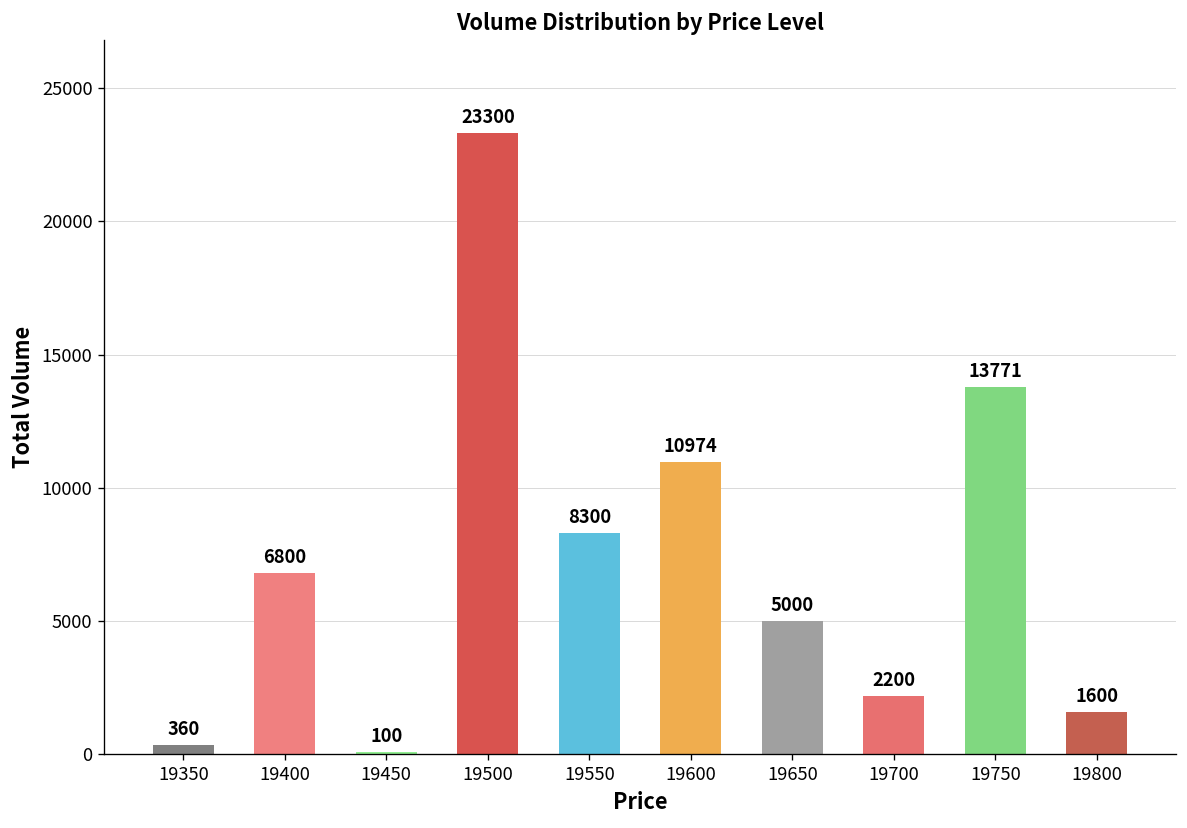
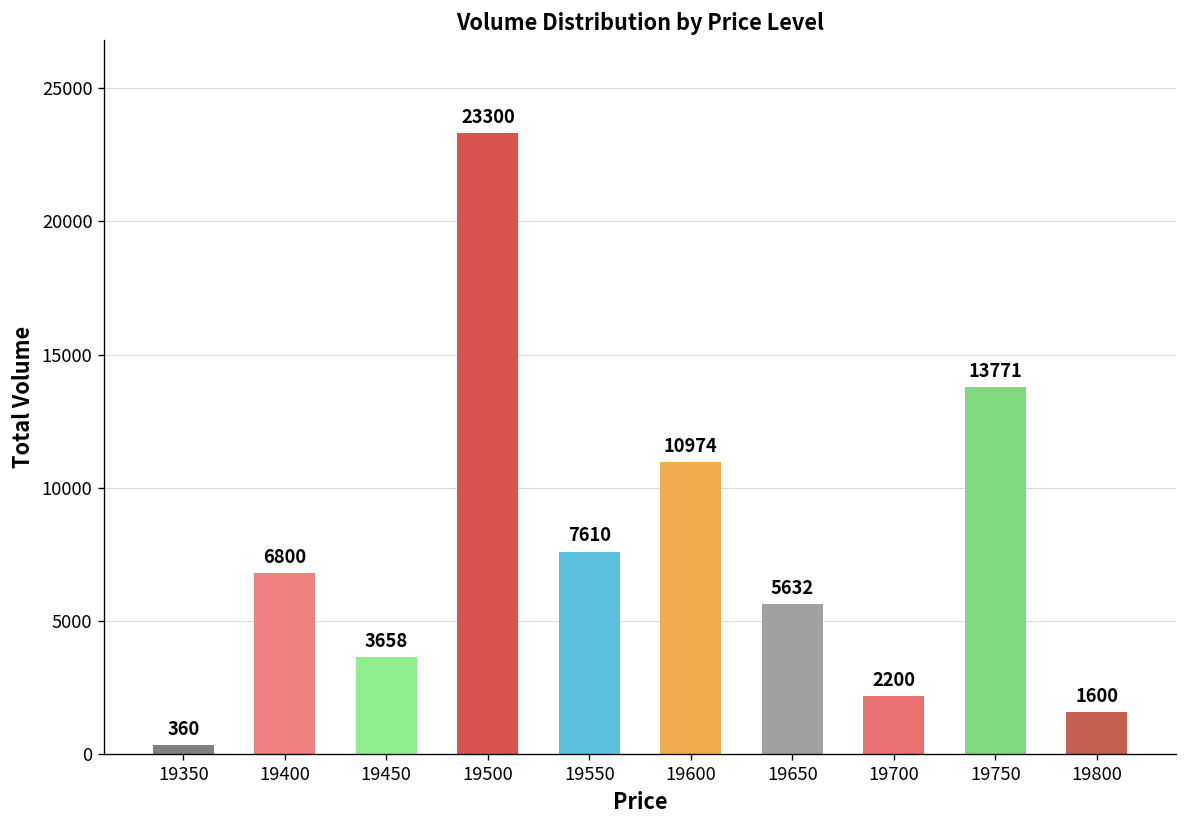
19450: 100 -> 3658
19550: 8300 -> 7610
19650: 5000 -> 5632
